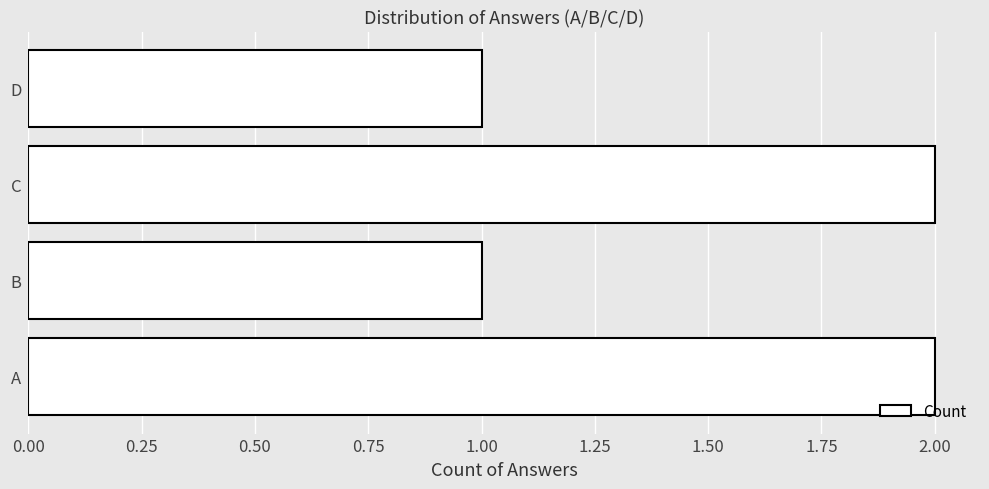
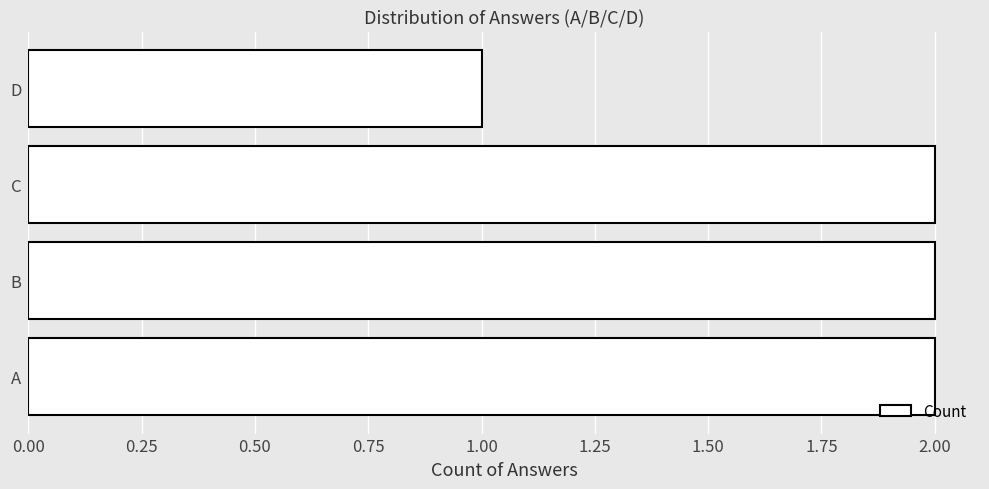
B: 1 -> 2
